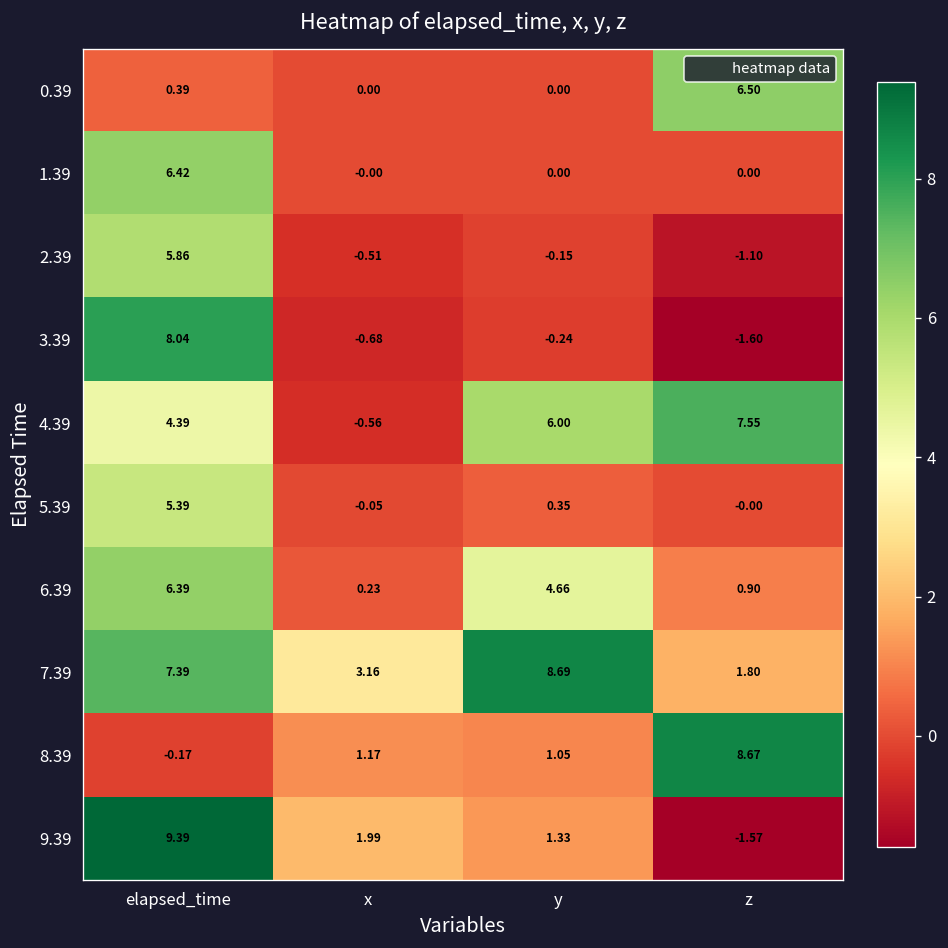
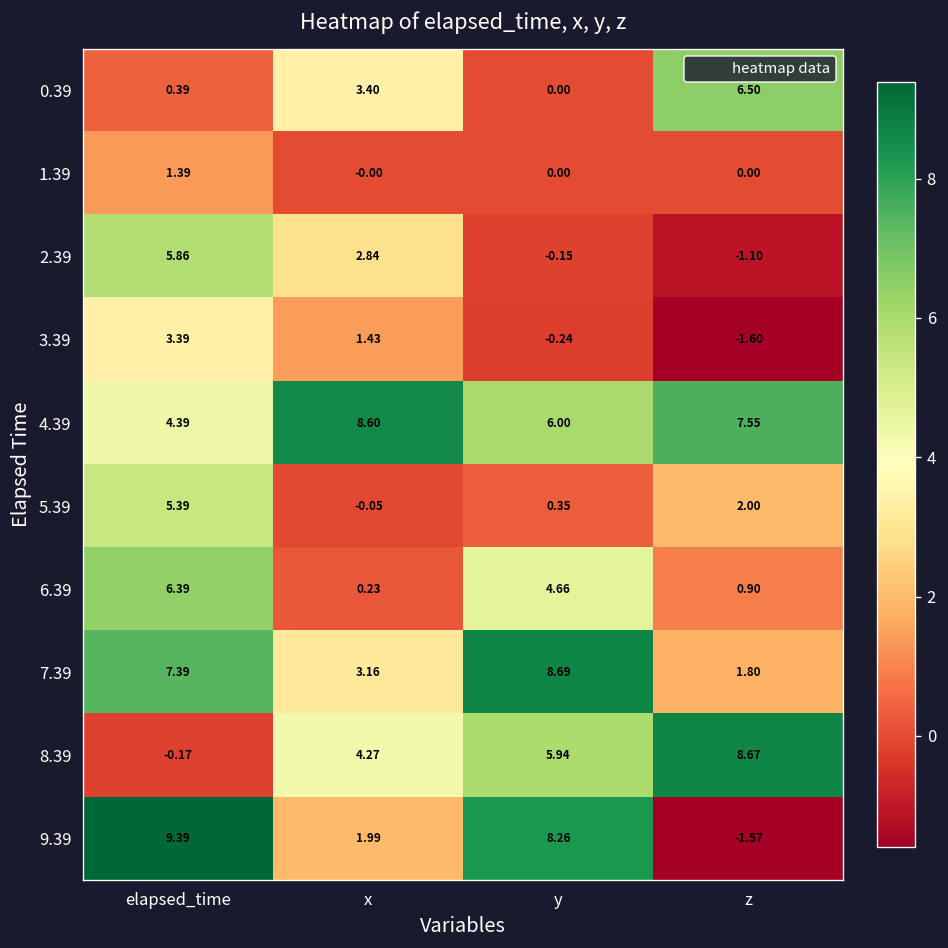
0.39, x: 0.00 -> 3.40
1.39, elapsed_time: 6.42 -> 1.39
2.39, x: -0.51 -> 2.84
3.39, elapsed_time: 8.04 -> 3.39
3.39, x: -0.68 -> 1.43
4.39, x: -0.56 -> 8.60
5.39, z: -0.00 -> 2.00
8.39, x: 1.17 -> 4.27
8.39, y: 1.05 -> 5.94
9.39, y: 1.33 -> 8.26
